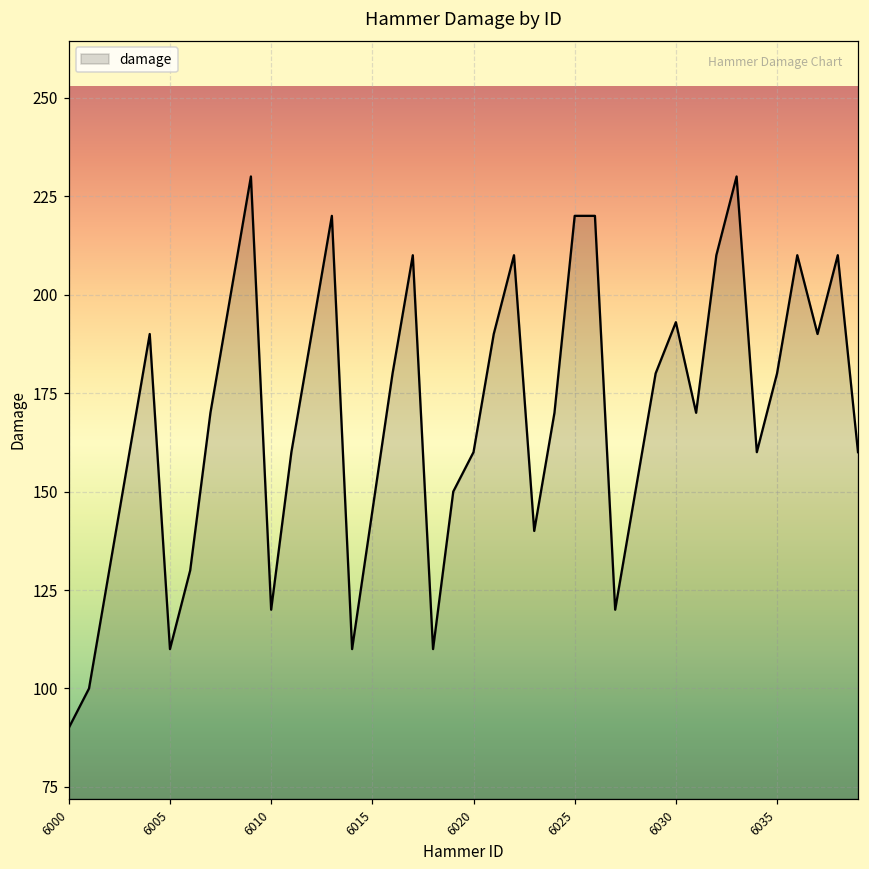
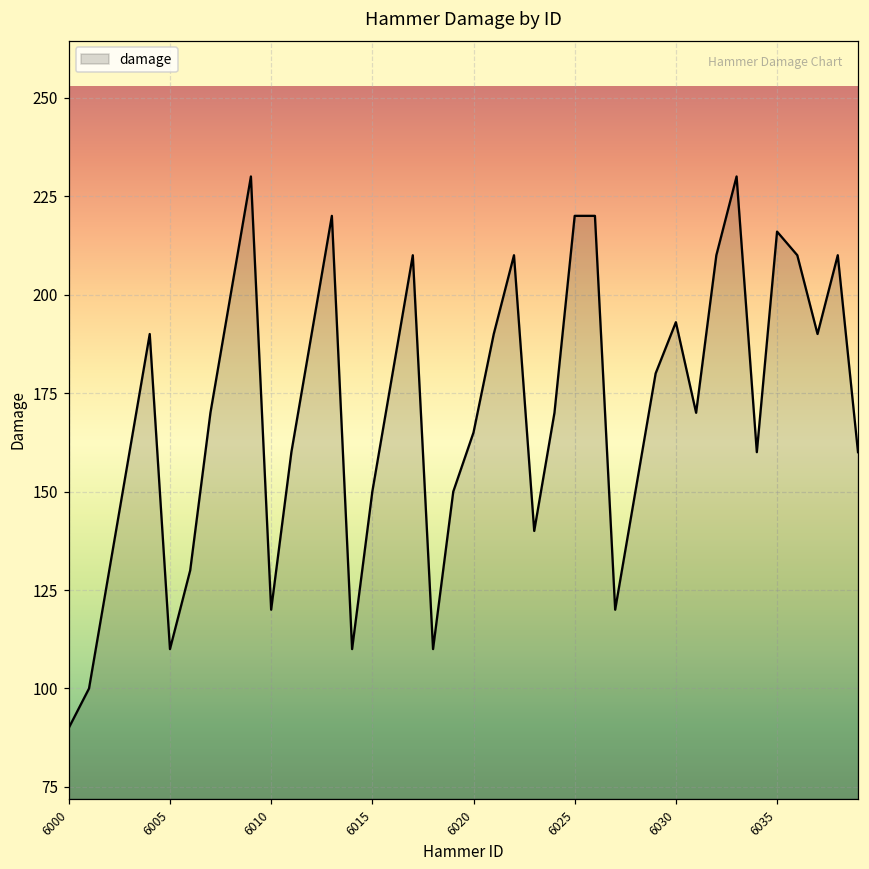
6015: 145 -> 150
6020: 160 -> 165
6035: 180 -> 216
